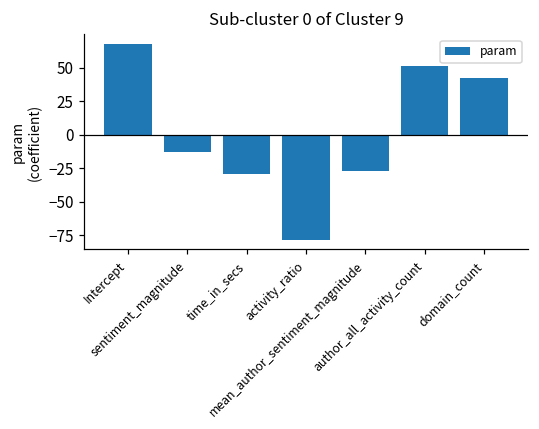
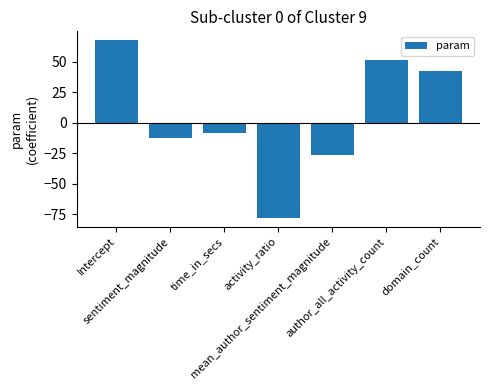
time_in_secs: -29 -> -9
